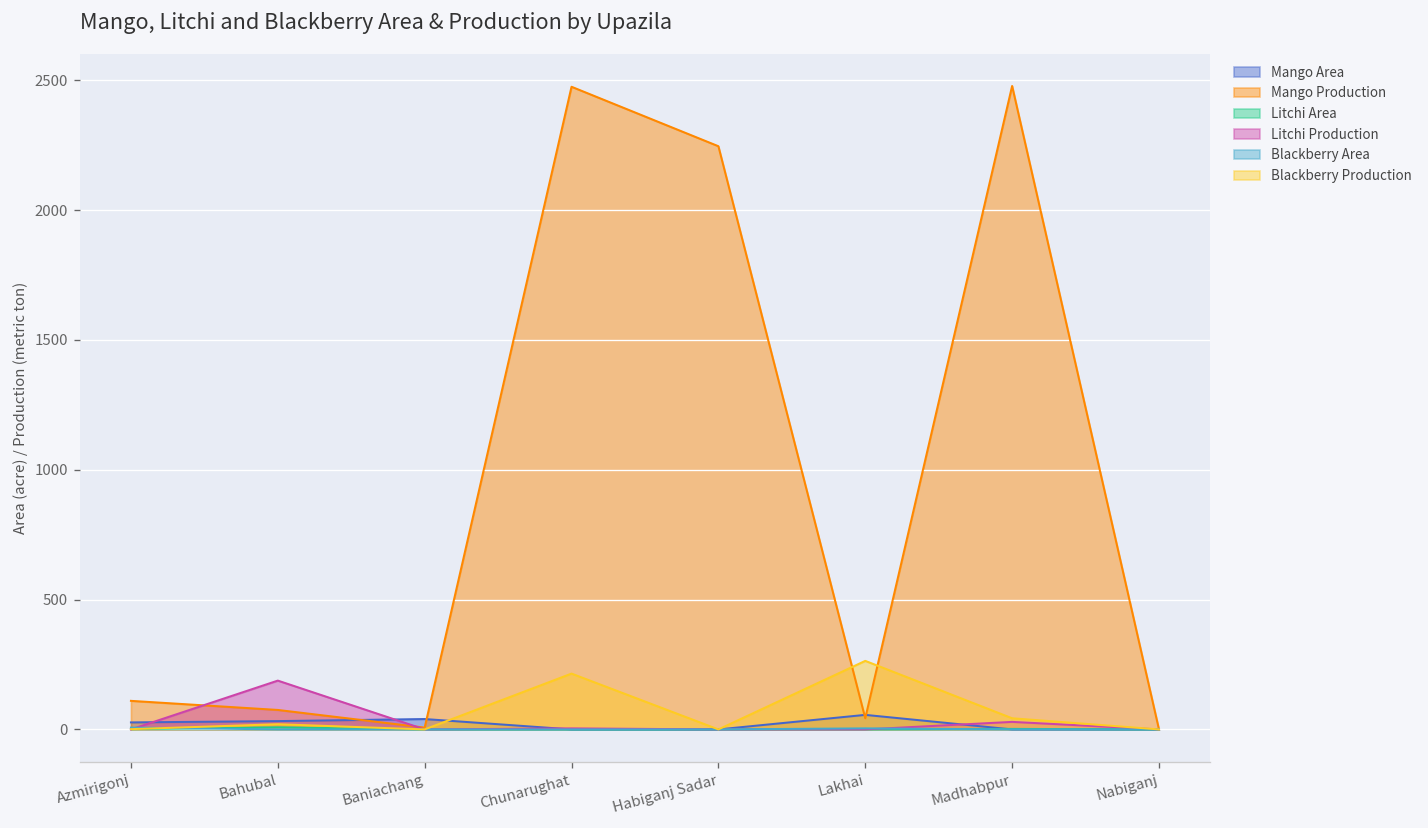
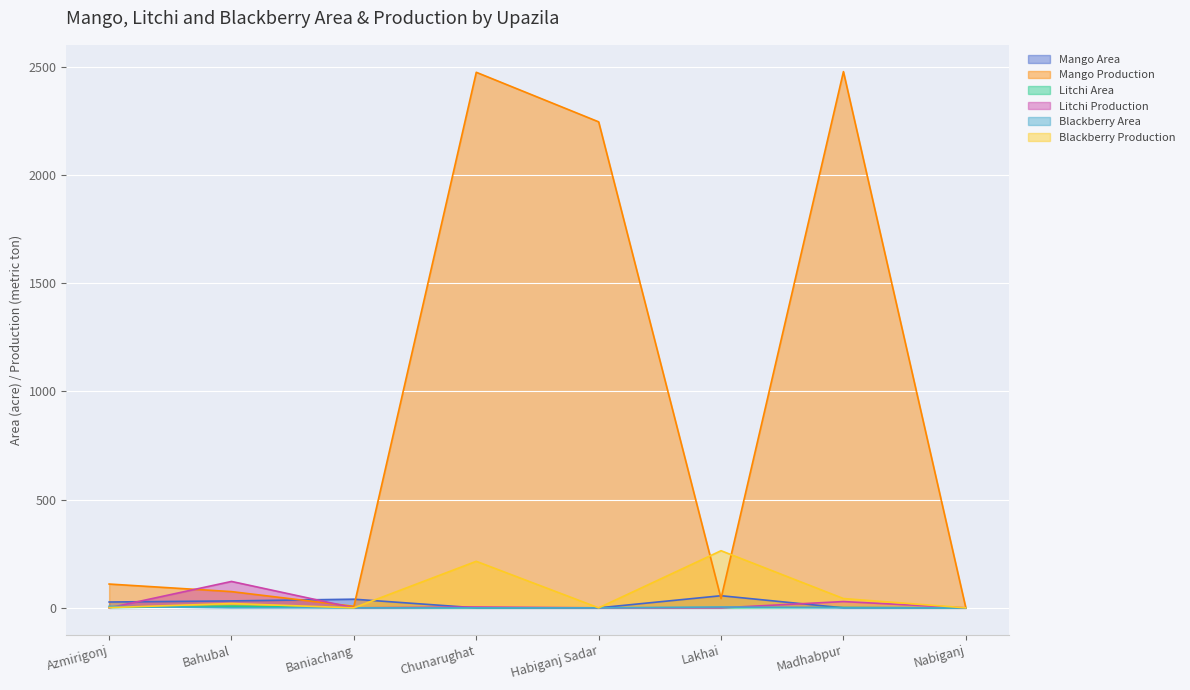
Litchi Production, Bahubal: 190 -> 120
